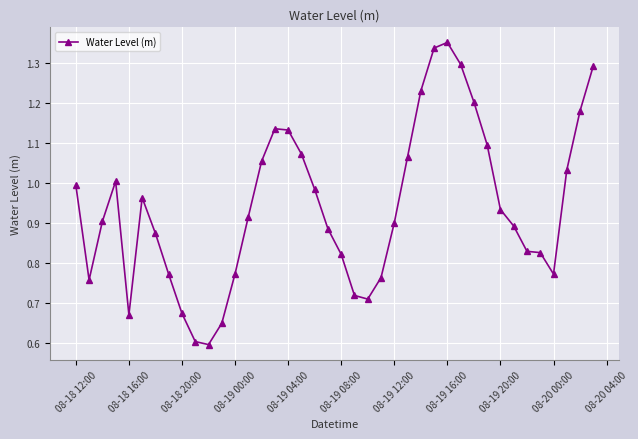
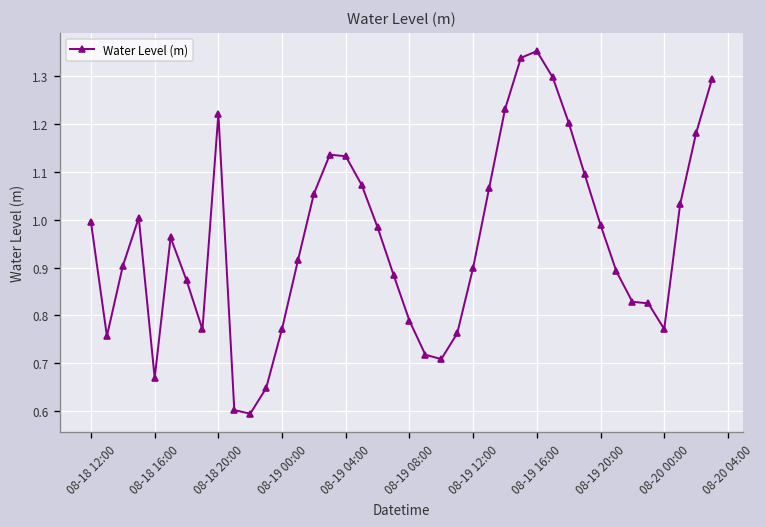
08-18 20:00: 0.67 -> 1.22
08-19 08:00: 0.82 -> 0.79
08-19 20:00: 0.93 -> 0.99
